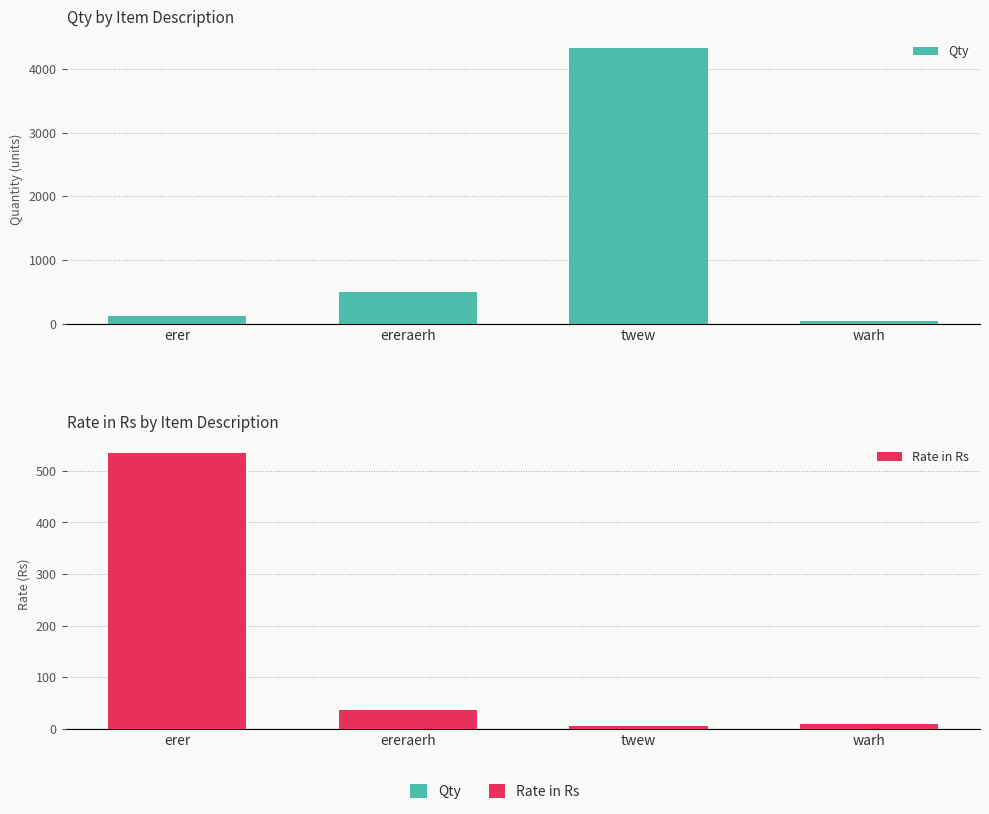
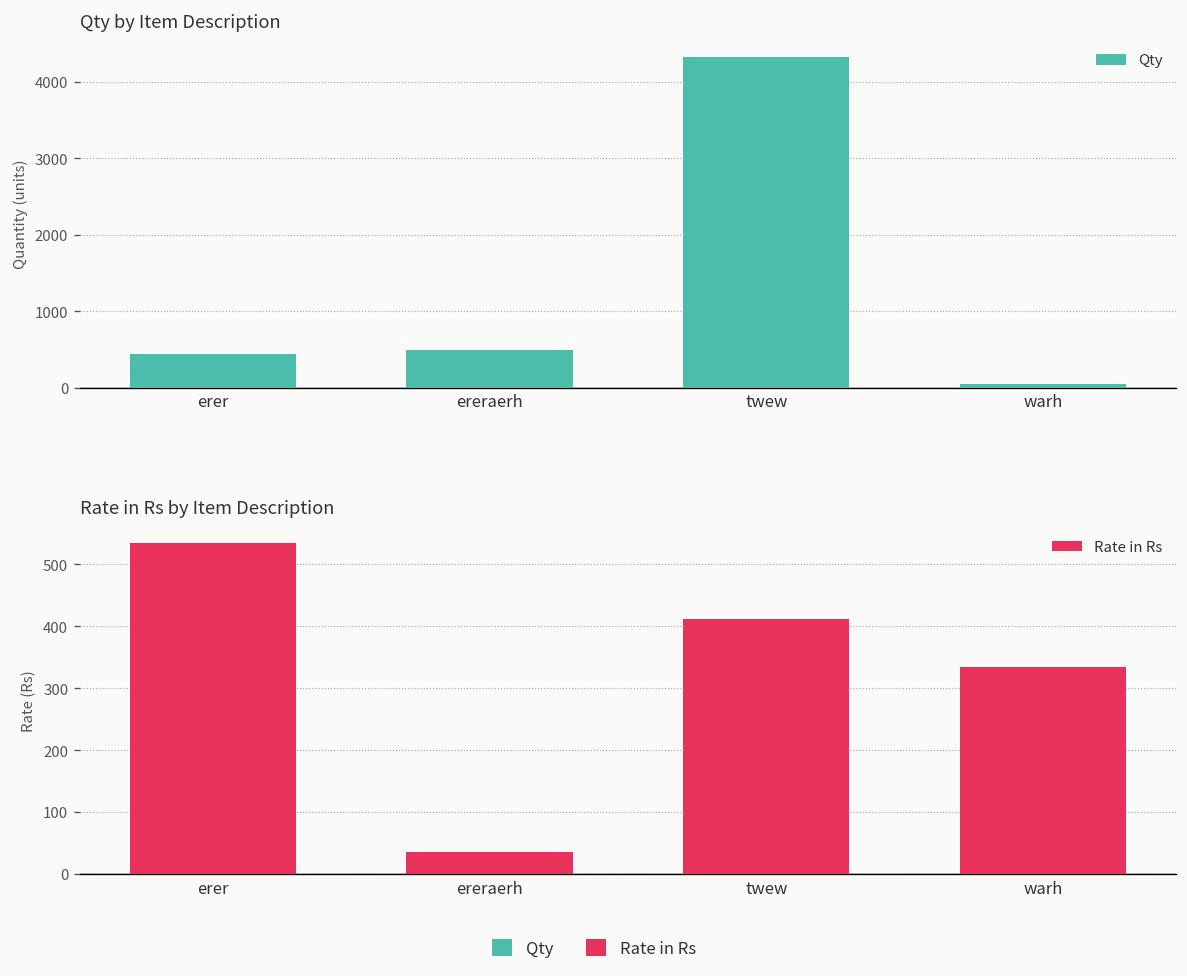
Qty by Item Description, erer: 100 -> 400
Rate in Rs by Item Description, twew: 10 -> 410
Rate in Rs by Item Description, warh: 10 -> 330
